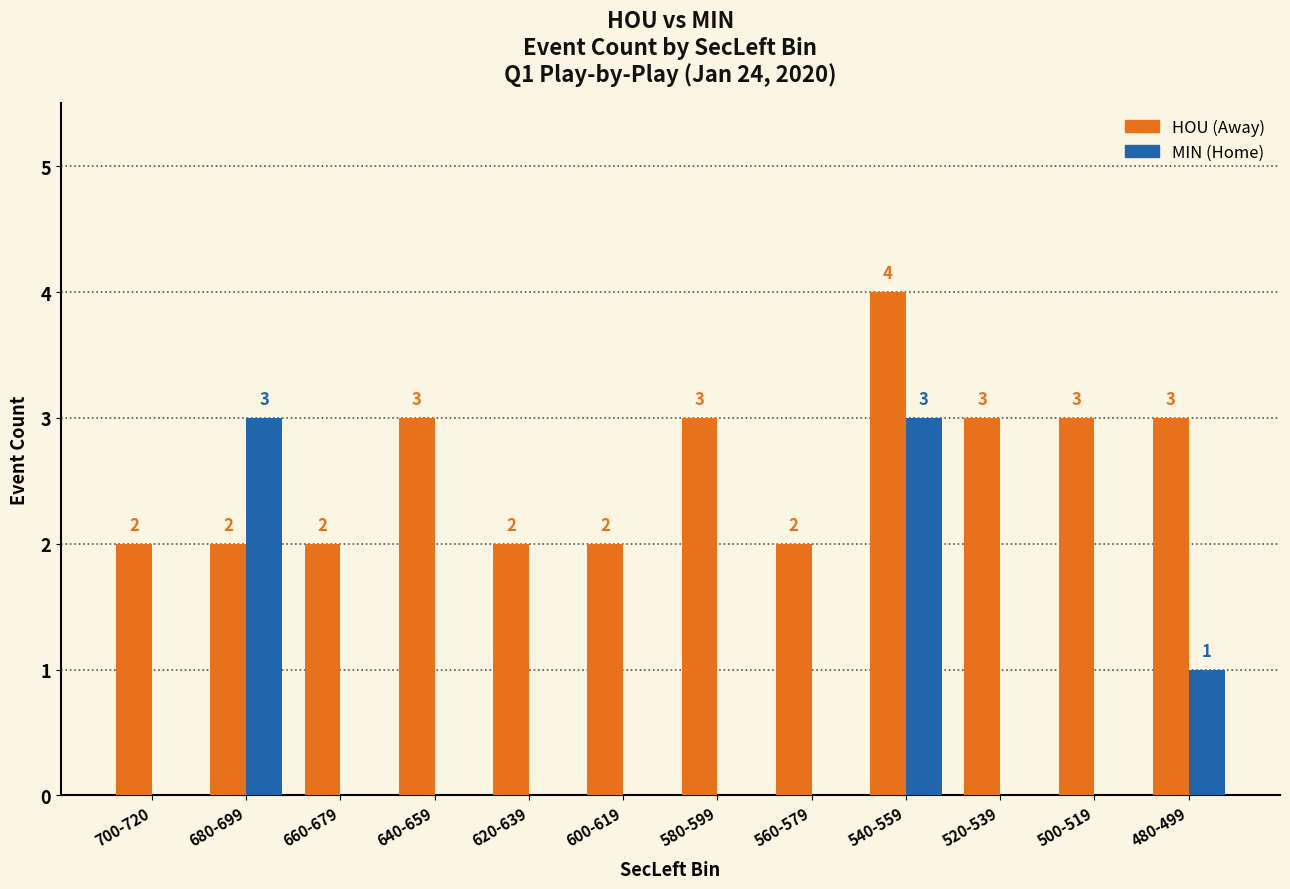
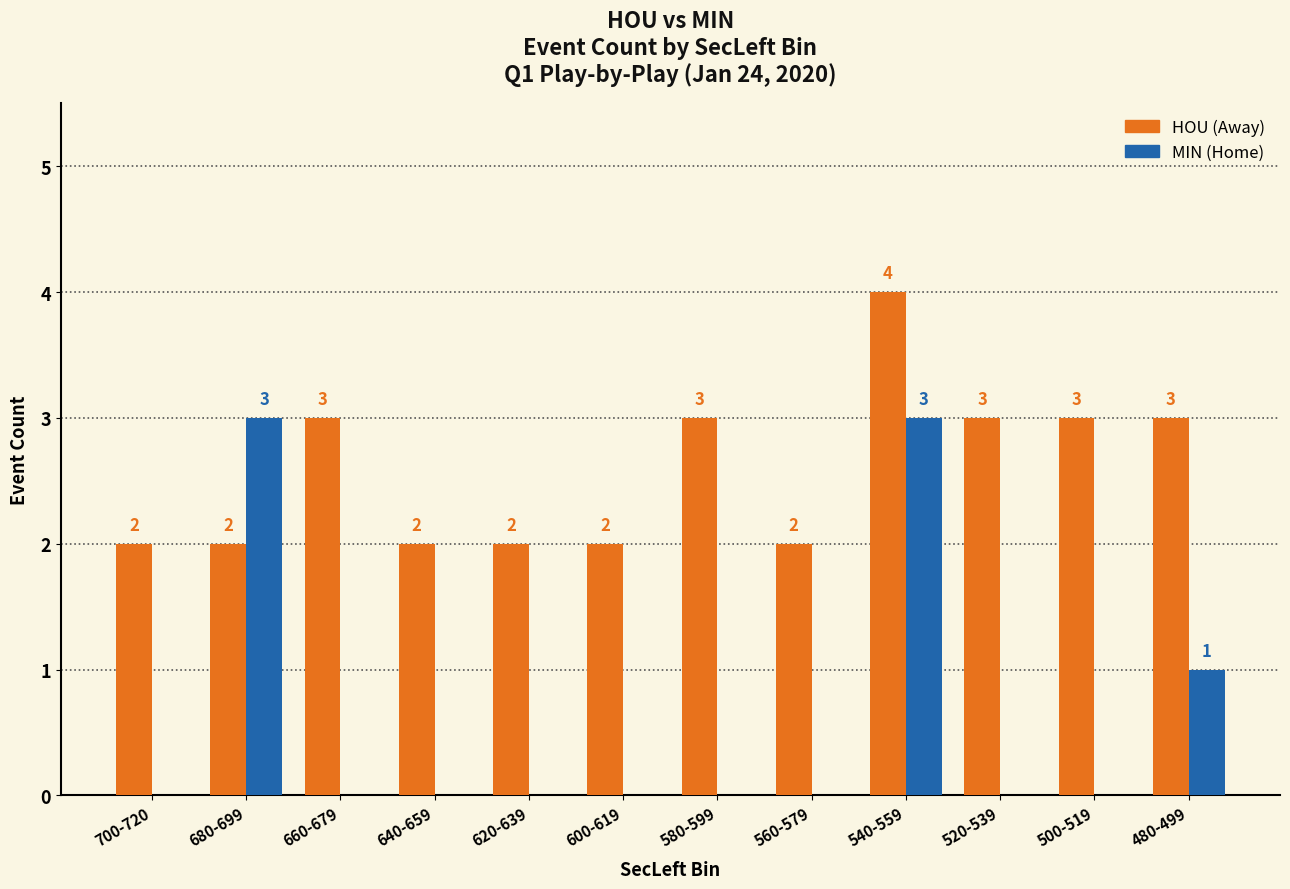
HOU (Away), 660-679: 2 -> 3
HOU (Away), 640-659: 3 -> 2
